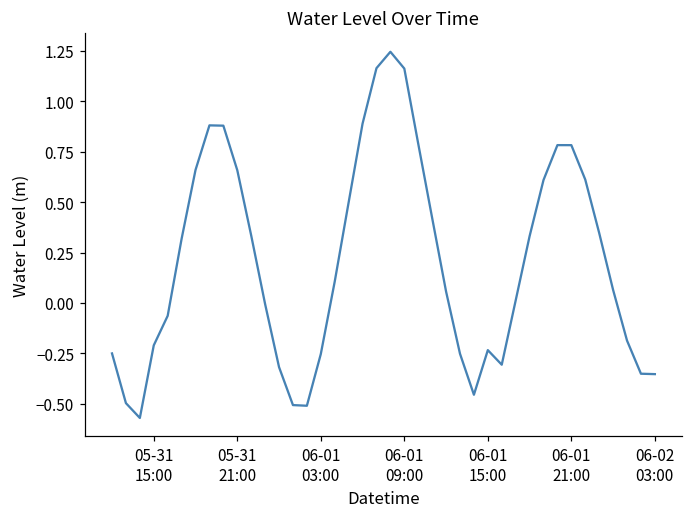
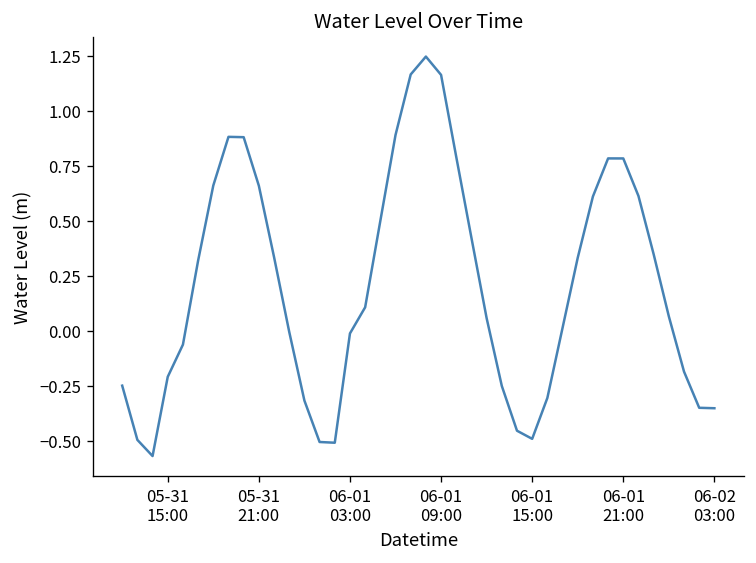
06-01 03:00: -0.25 -> -0.01
06-01 15:00: -0.23 -> -0.49
